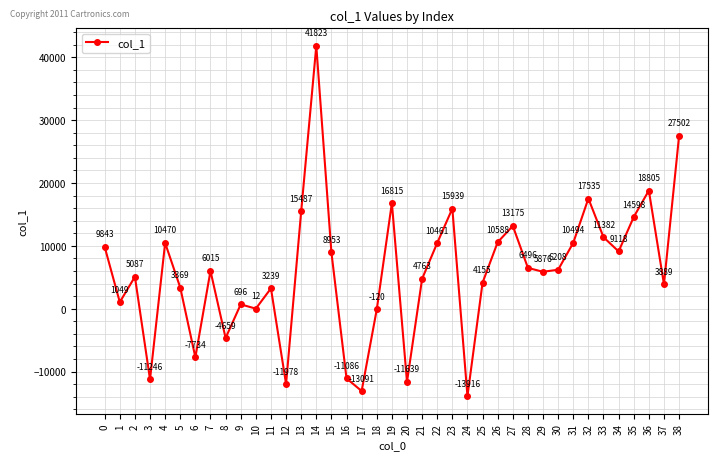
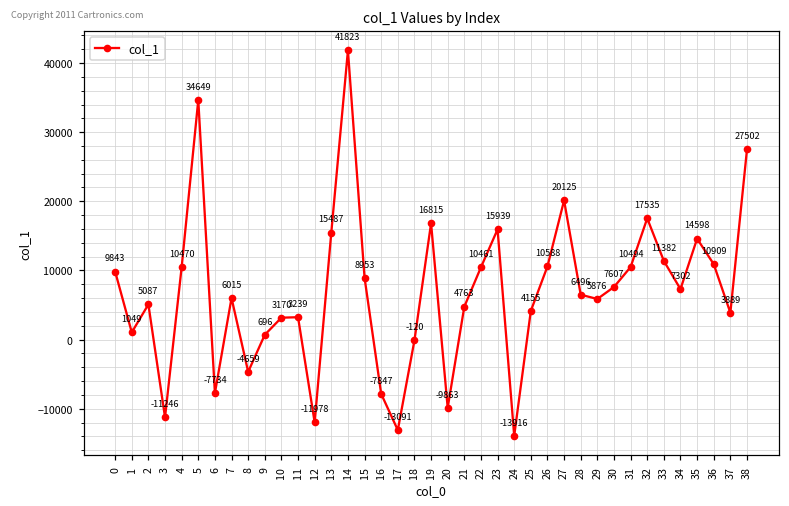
5: 3369 -> 34649
10: 12 -> 3170
16: -11086 -> -7847
20: -11639 -> -9863
27: 13175 -> 20125
30: 6208 -> 7607
34: 9118 -> 7302
36: 18805 -> 10909
